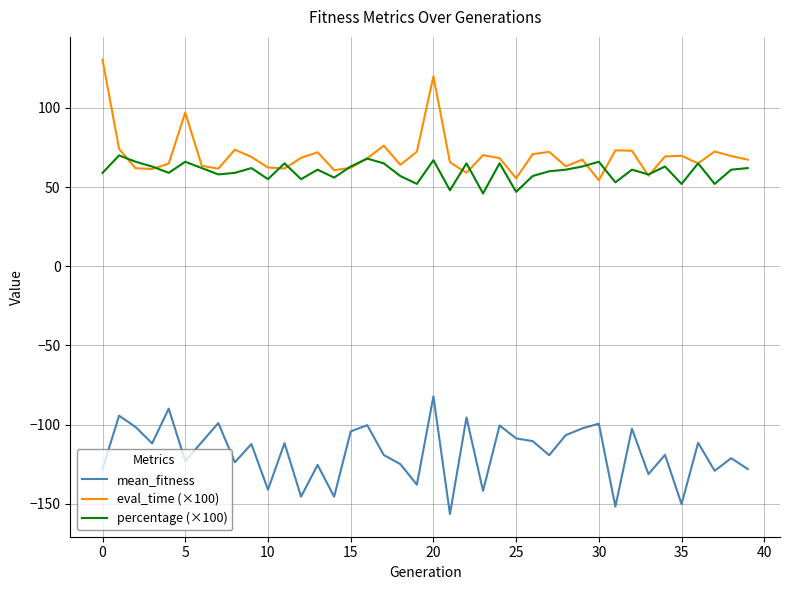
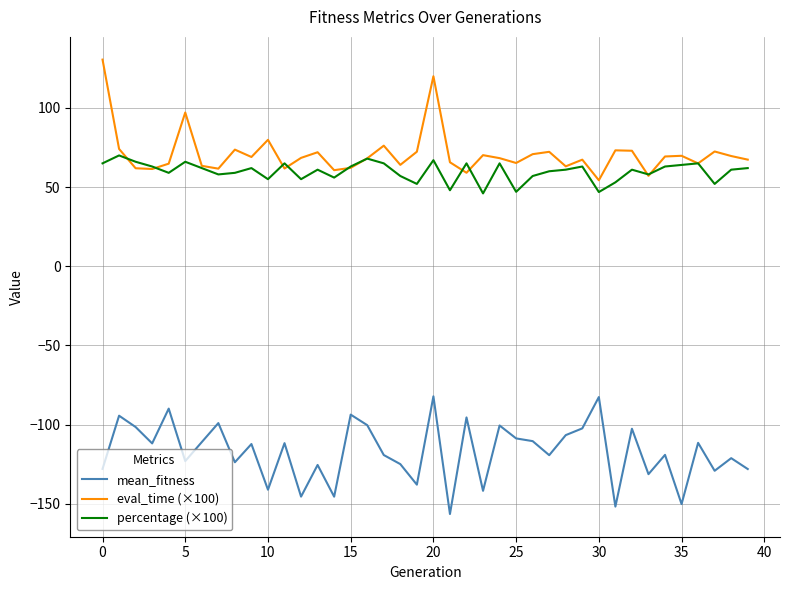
percentage (×100), 0: 59 -> 65
eval_time (×100), 10: 62 -> 80
mean_fitness, 15: -104 -> -94
eval_time (×100), 25: 56 -> 65
mean_fitness, 30: -99 -> -83
percentage (×100), 30: 66 -> 47
percentage (×100), 35: 52 -> 64
